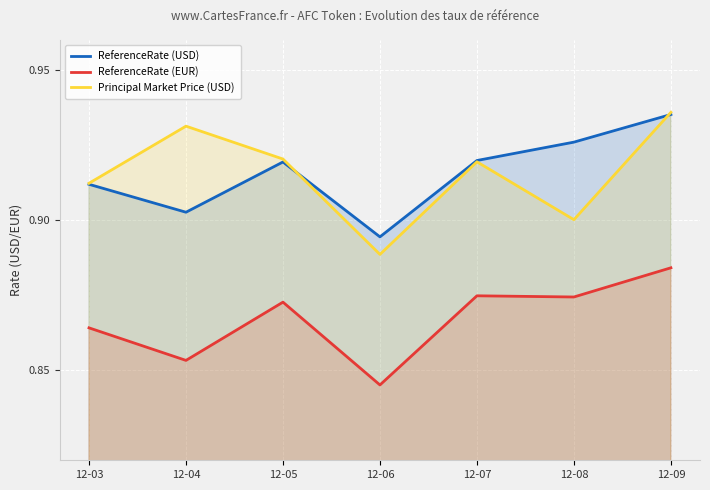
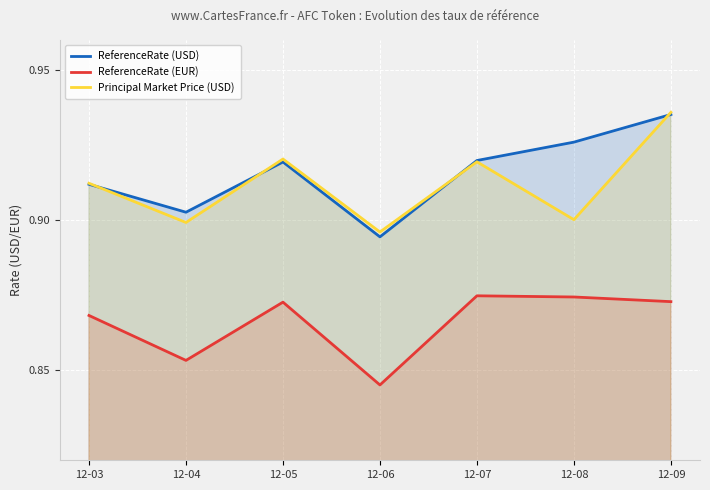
ReferenceRate (EUR), 12-03: 0.864 -> 0.868
Principal Market Price (USD), 12-04: 0.931 -> 0.899
Principal Market Price (USD), 12-06: 0.889 -> 0.896
ReferenceRate (EUR), 12-09: 0.884 -> 0.873
